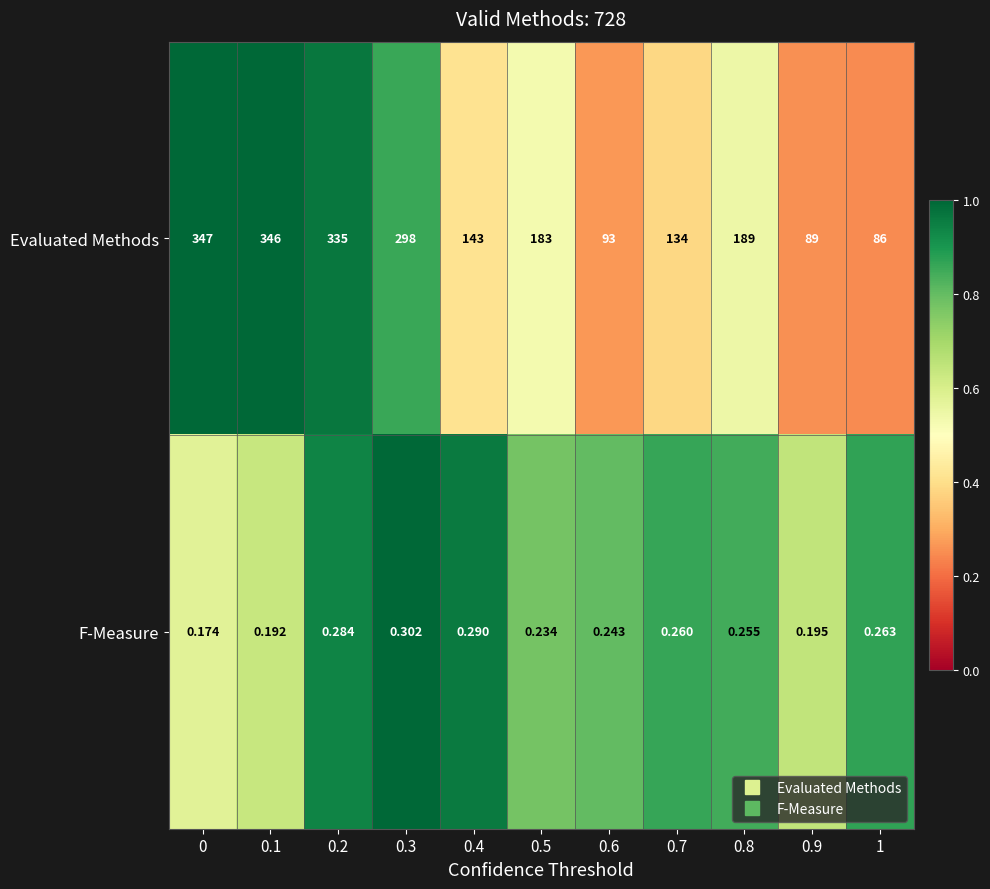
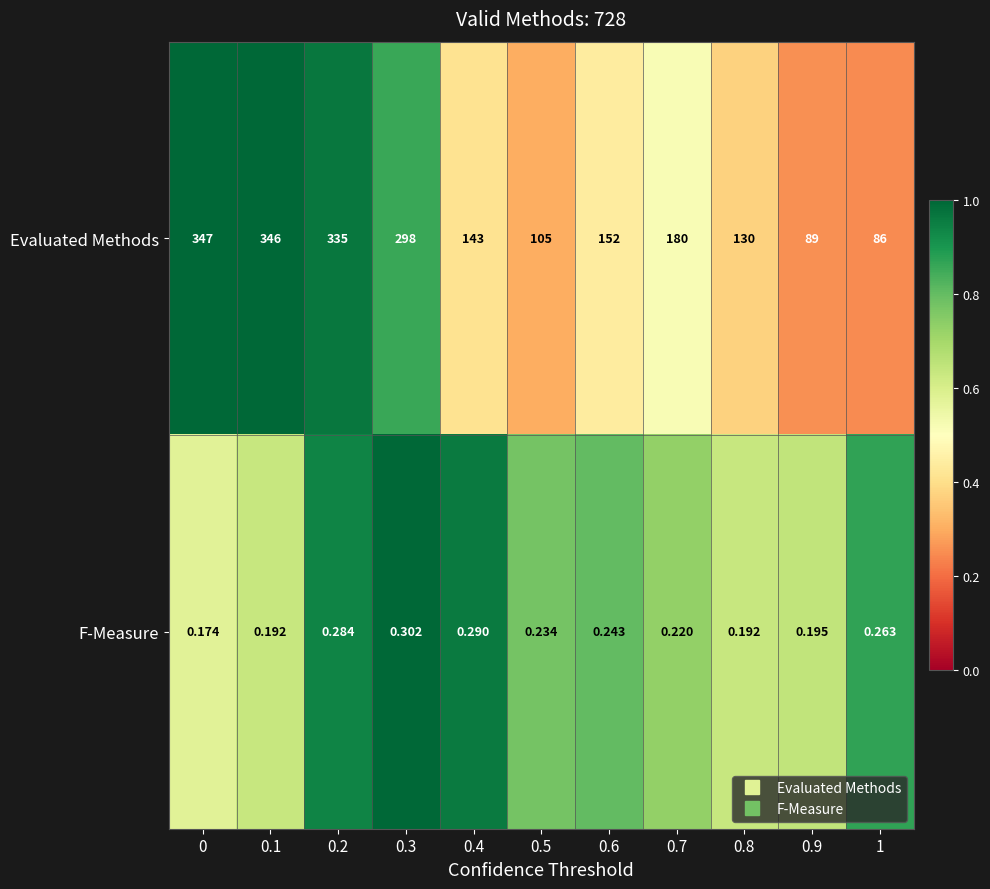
Evaluated Methods, 0.5: 183 -> 105
Evaluated Methods, 0.6: 93 -> 152
Evaluated Methods, 0.7: 134 -> 180
Evaluated Methods, 0.8: 189 -> 130
F-Measure, 0.7: 0.260 -> 0.220
F-Measure, 0.8: 0.255 -> 0.192
